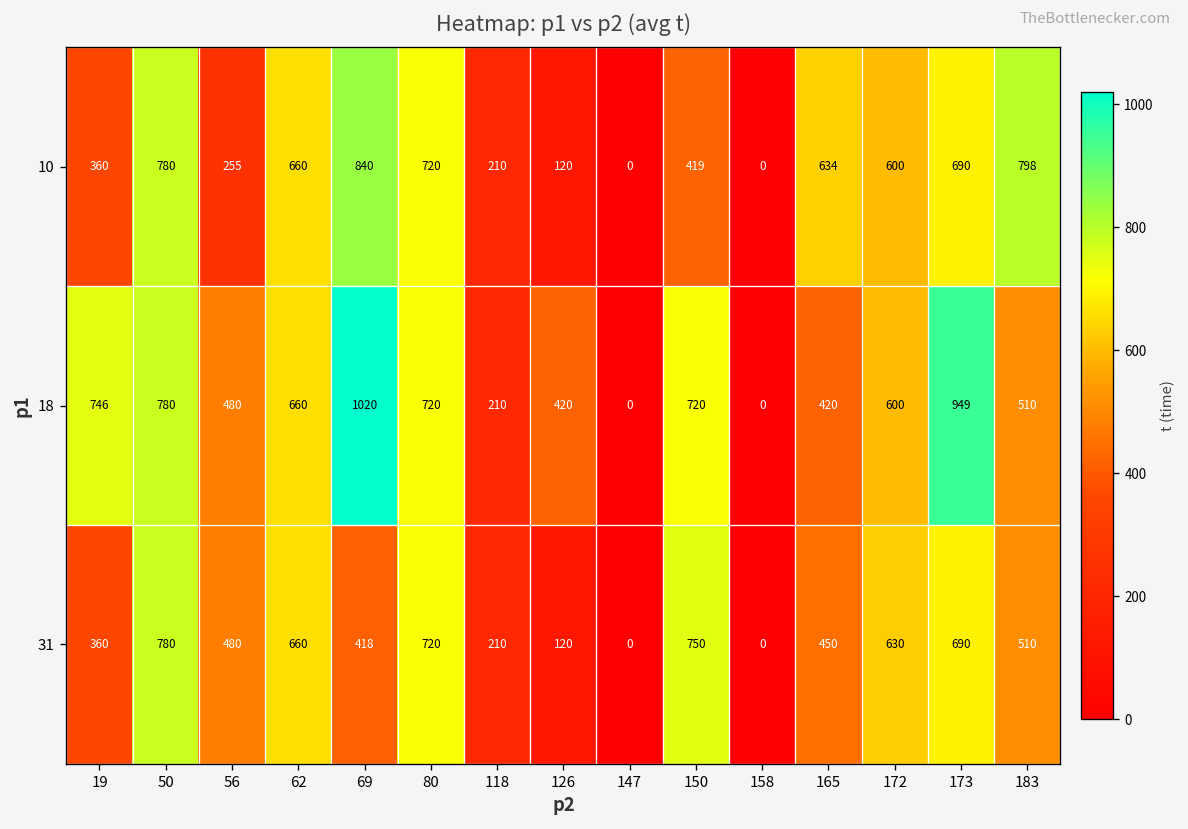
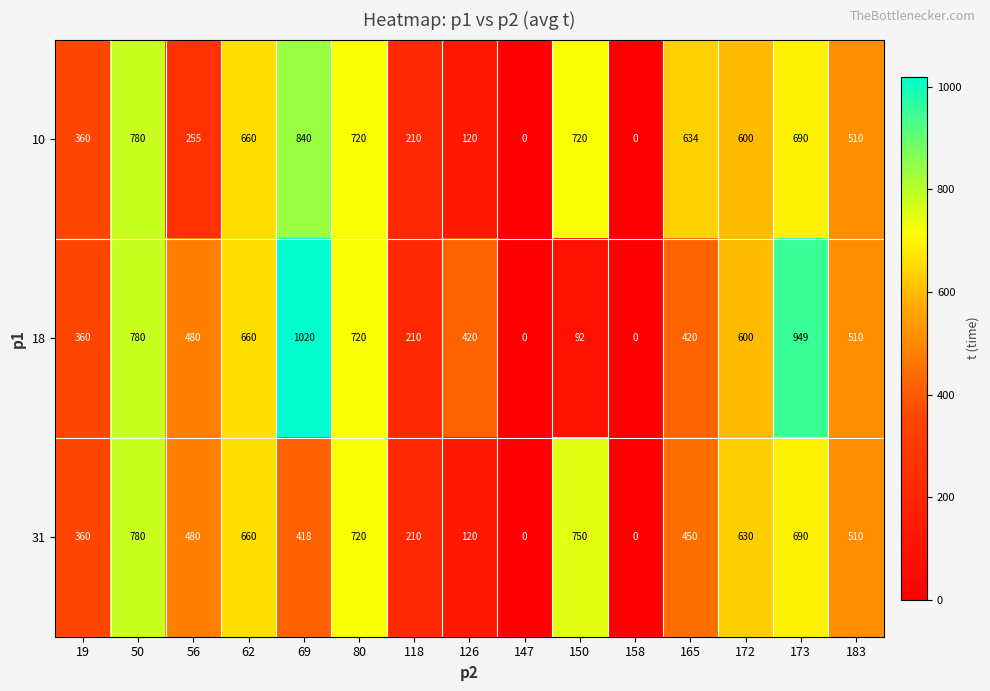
10, 150: 419 -> 720
10, 183: 798 -> 510
18, 19: 746 -> 360
18, 150: 720 -> 92
